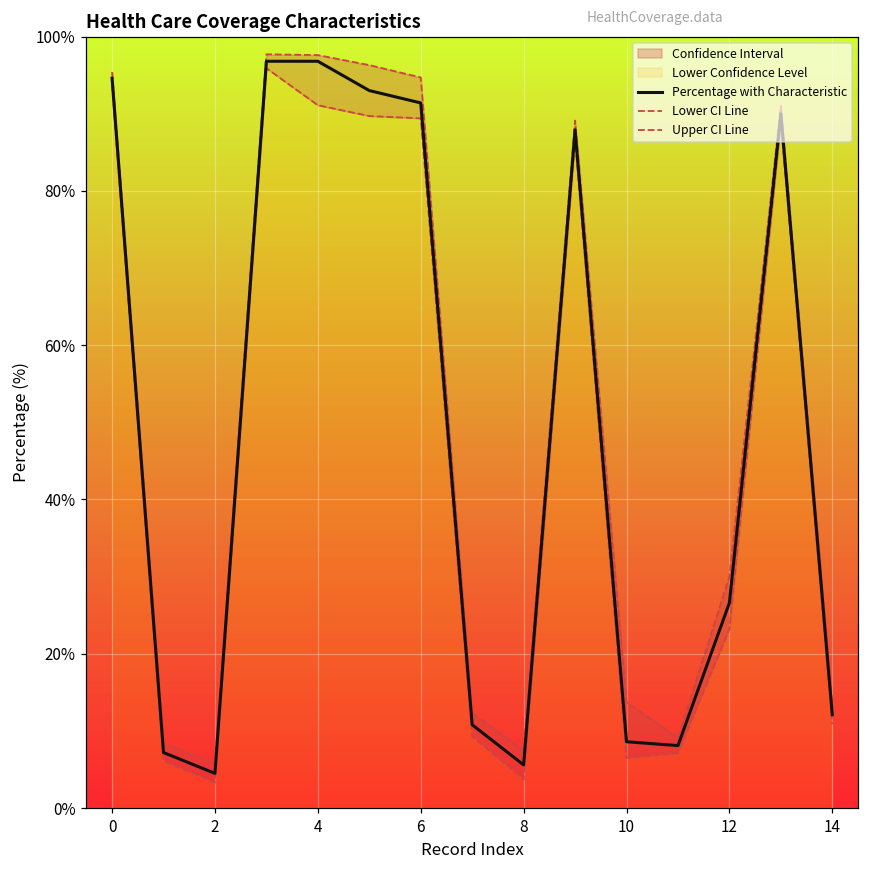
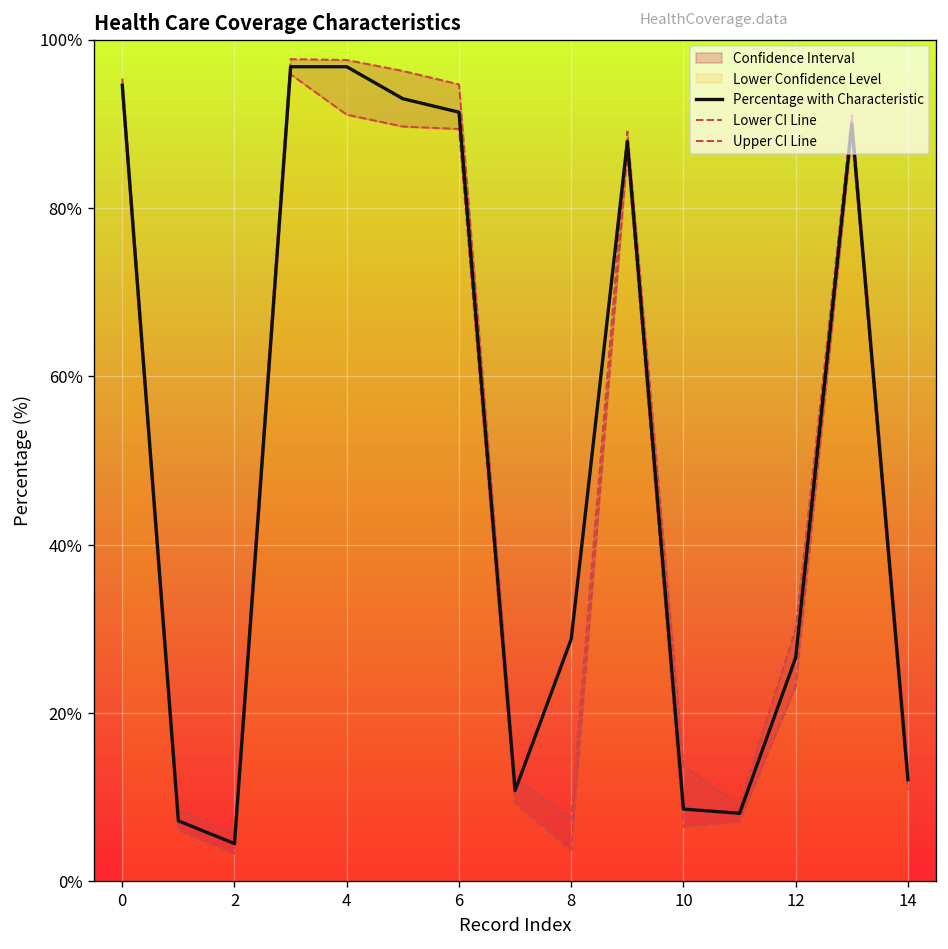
Percentage with Characteristic, 8: 6% -> 29%
